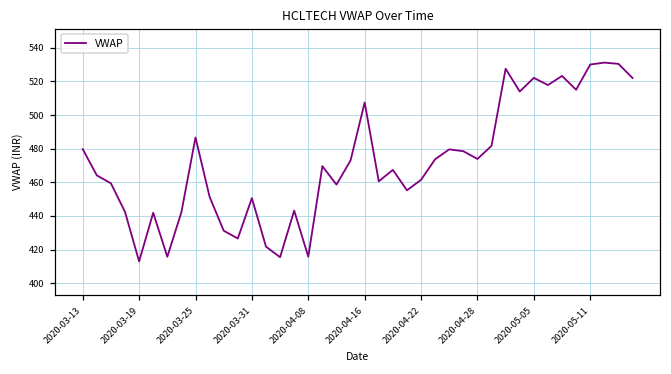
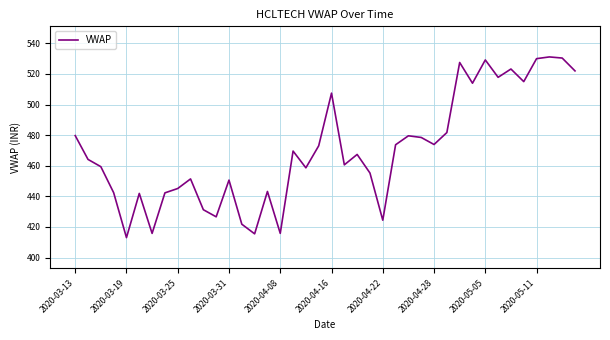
2020-03-25: 487 -> 445
2020-04-22: 461 -> 424
2020-05-05: 522 -> 529
